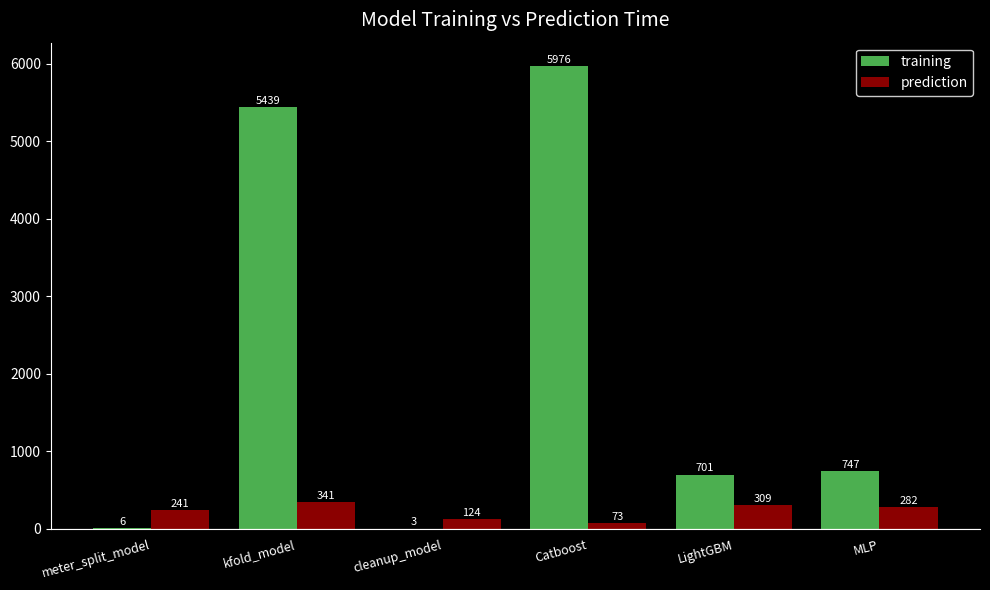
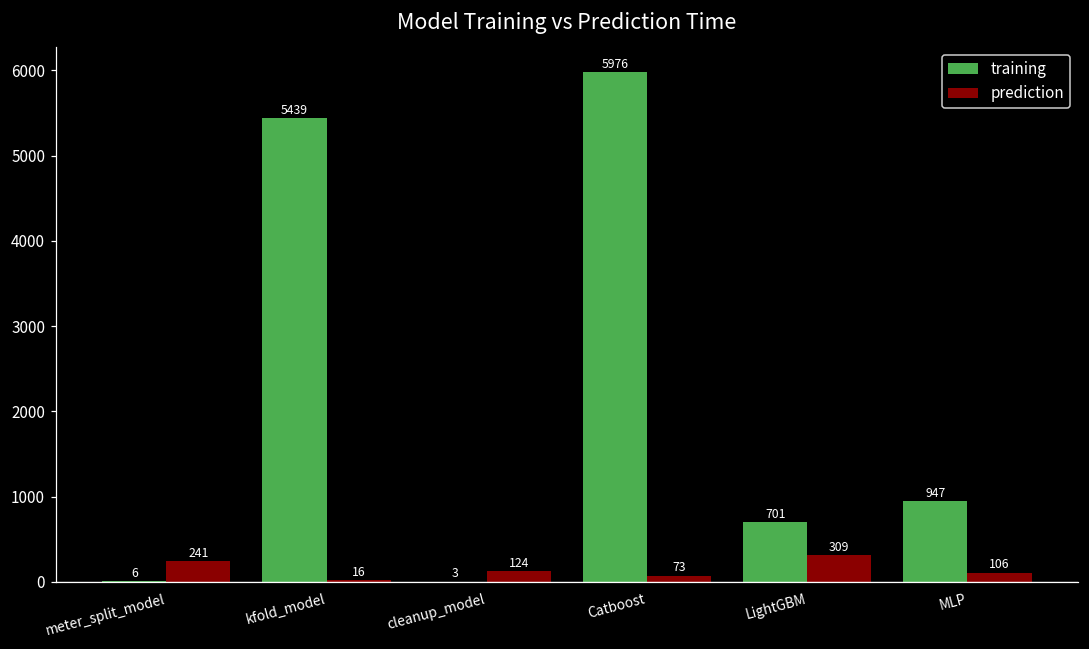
prediction, kfold_model: 341 -> 16
training, MLP: 747 -> 947
prediction, MLP: 282 -> 106
